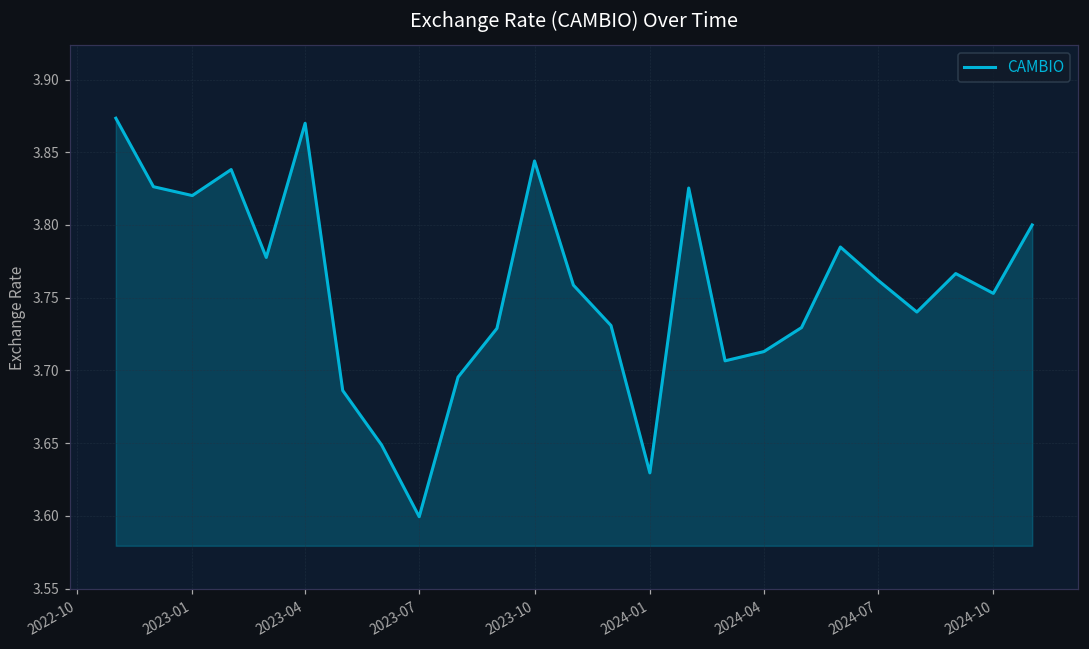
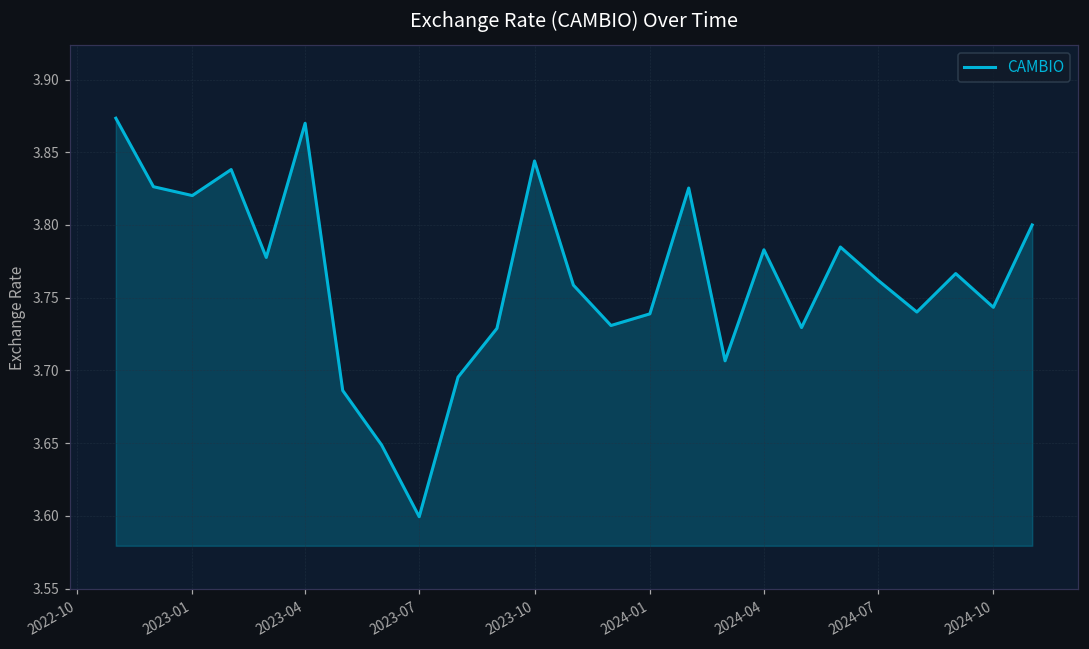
2024-01: 3.630 -> 3.739
2024-04: 3.713 -> 3.783
2024-10: 3.753 -> 3.743
